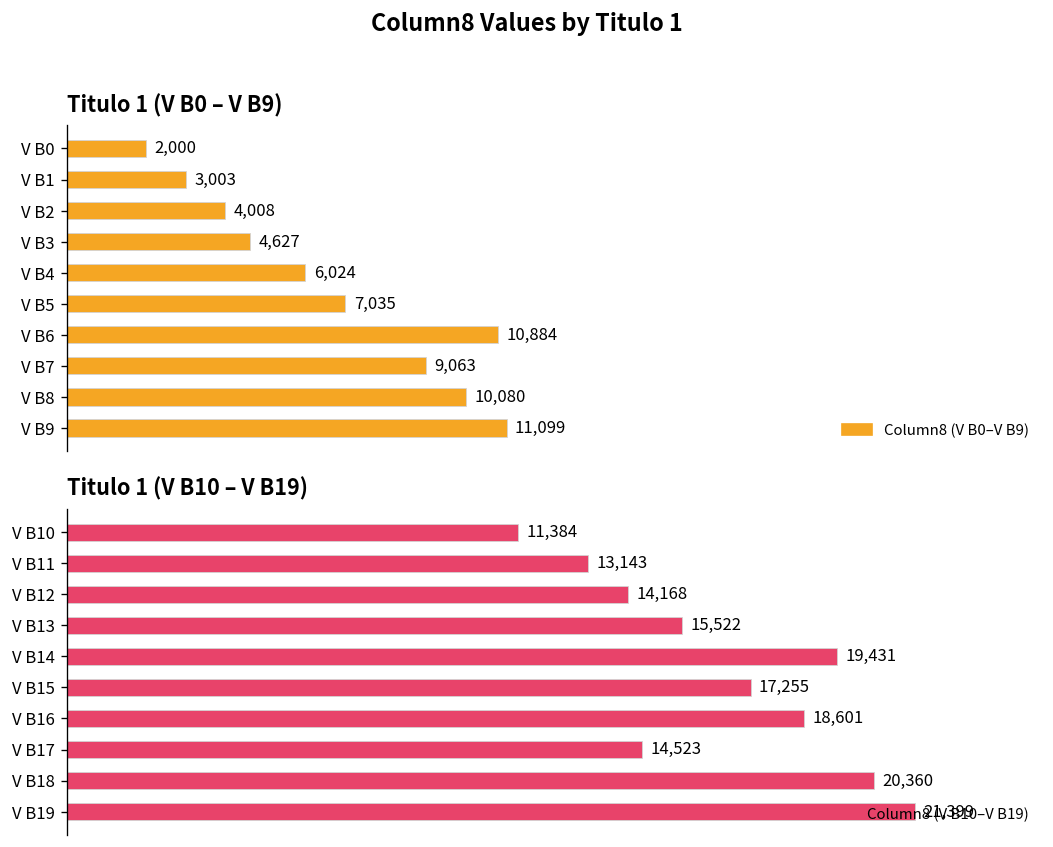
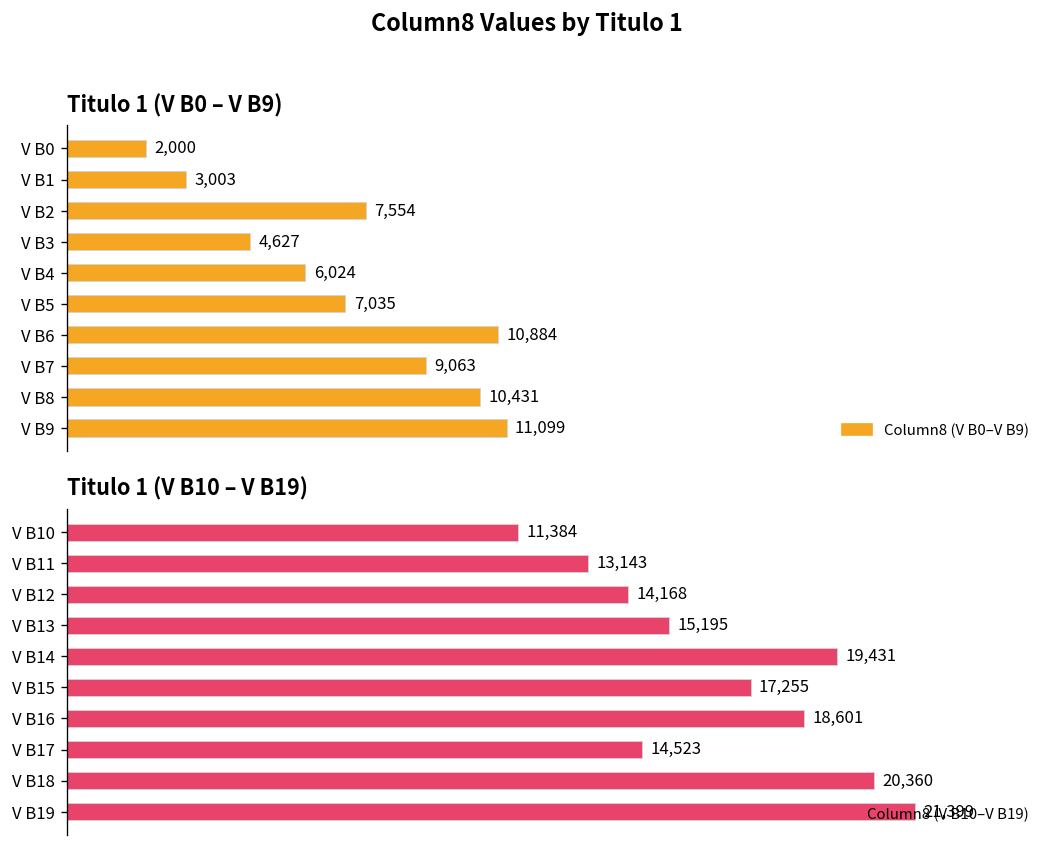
Titulo 1 (V B0 – V B9), V B2: 4,008 -> 7,554
Titulo 1 (V B0 – V B9), V B8: 10,080 -> 10,431
Titulo 1 (V B10 – V B19), V B13: 15,522 -> 15,195
